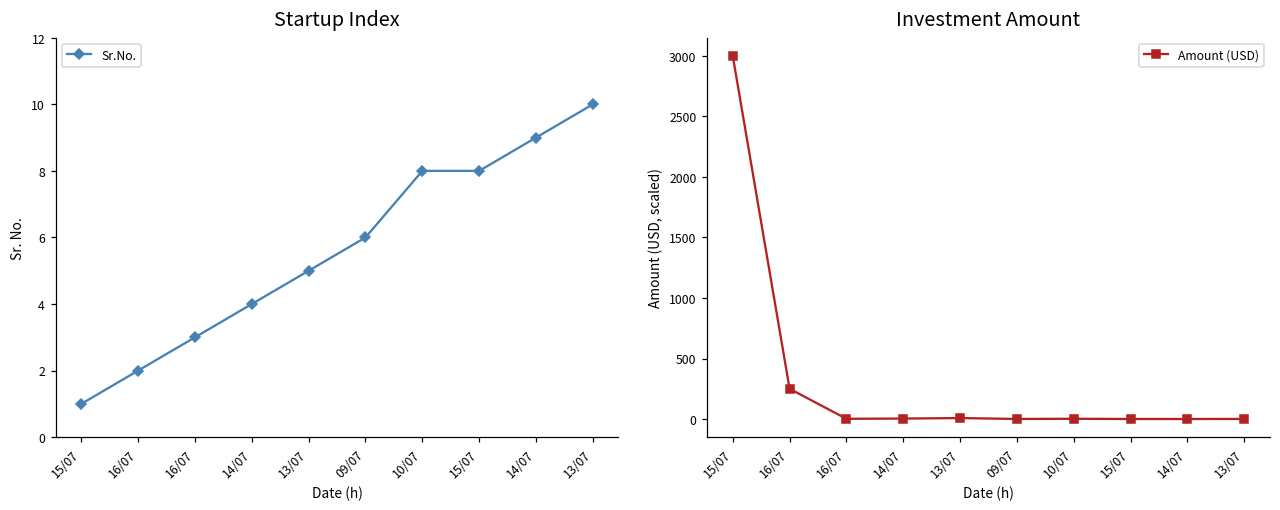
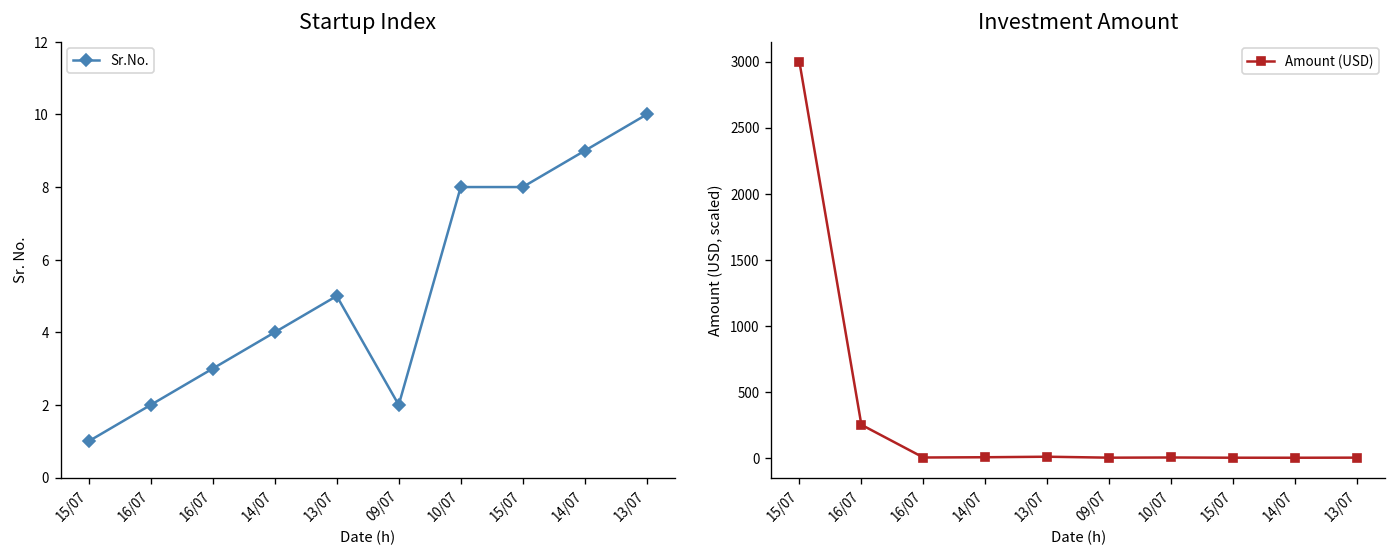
Startup Index, 09/07: 6 -> 2
